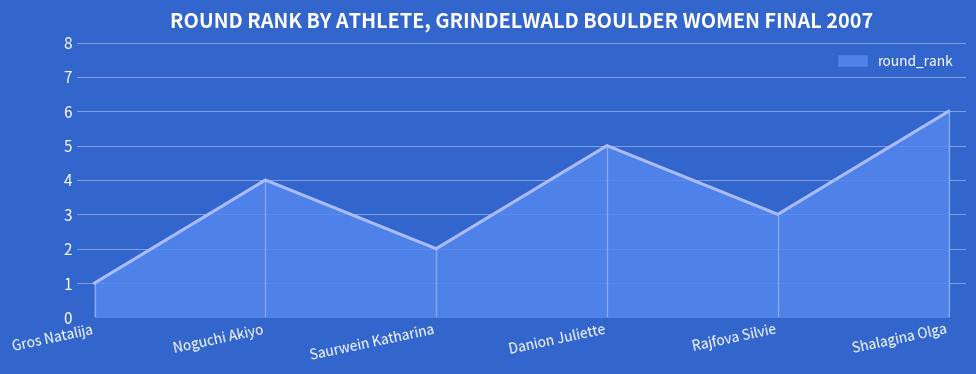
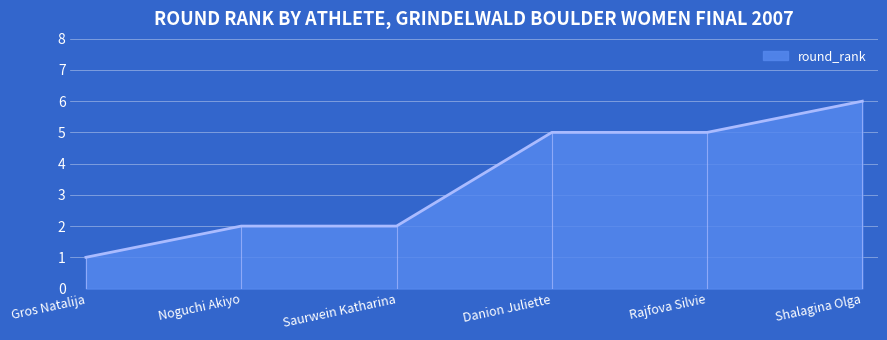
Noguchi Akiyo: 4 -> 2
Rajfova Silvie: 3 -> 5
